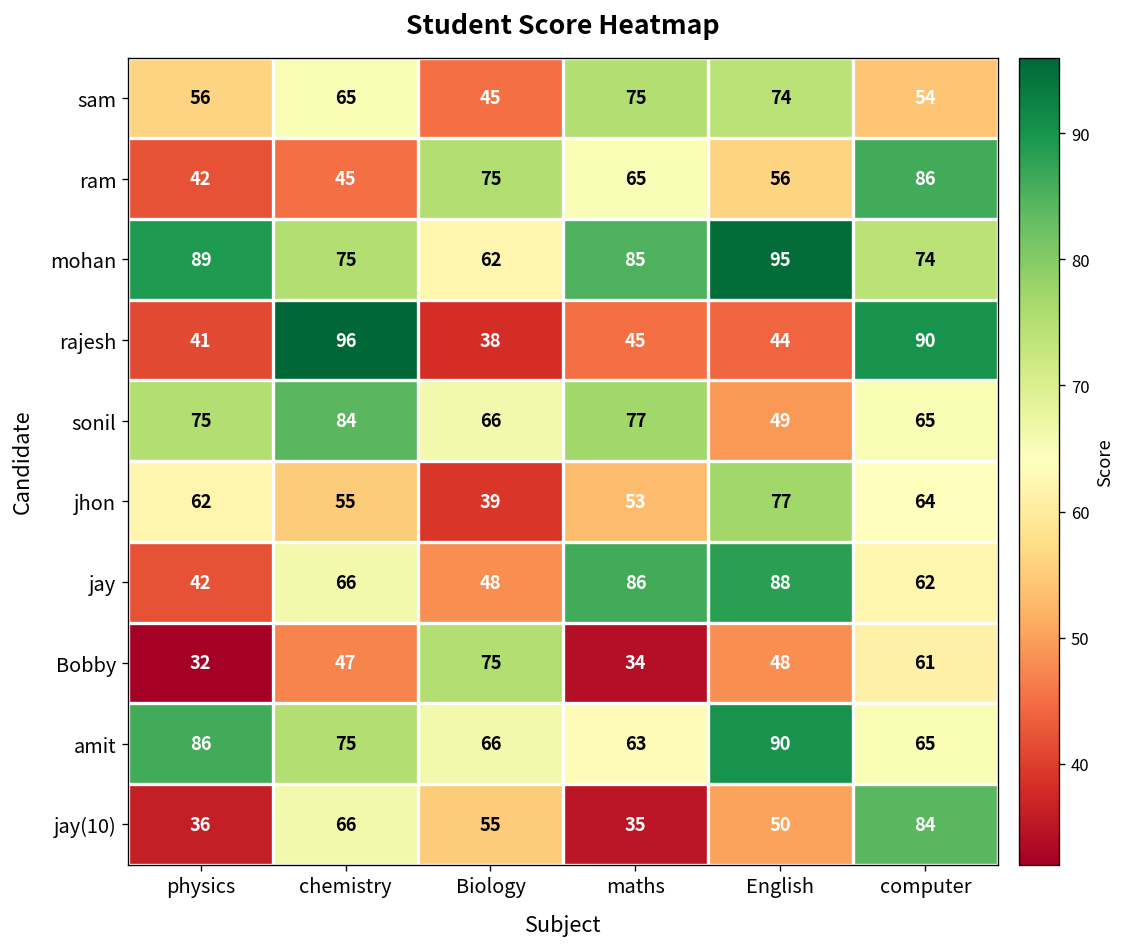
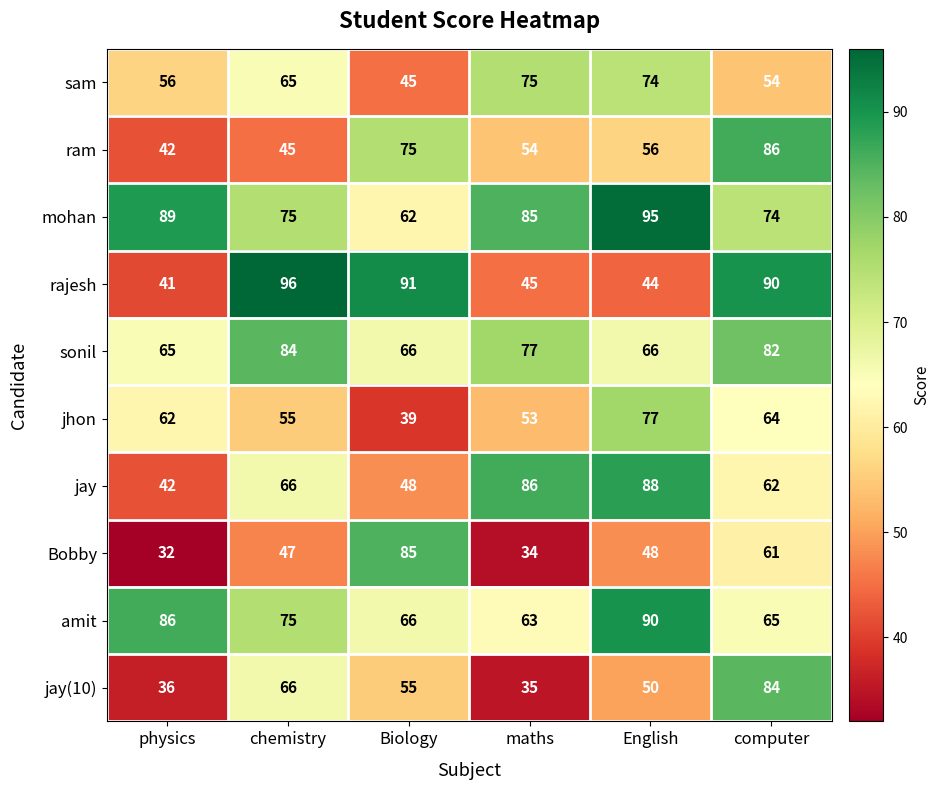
ram, maths: 65 -> 54
rajesh, Biology: 38 -> 91
sonil, physics: 75 -> 65
sonil, English: 49 -> 66
sonil, computer: 65 -> 82
Bobby, Biology: 75 -> 85
